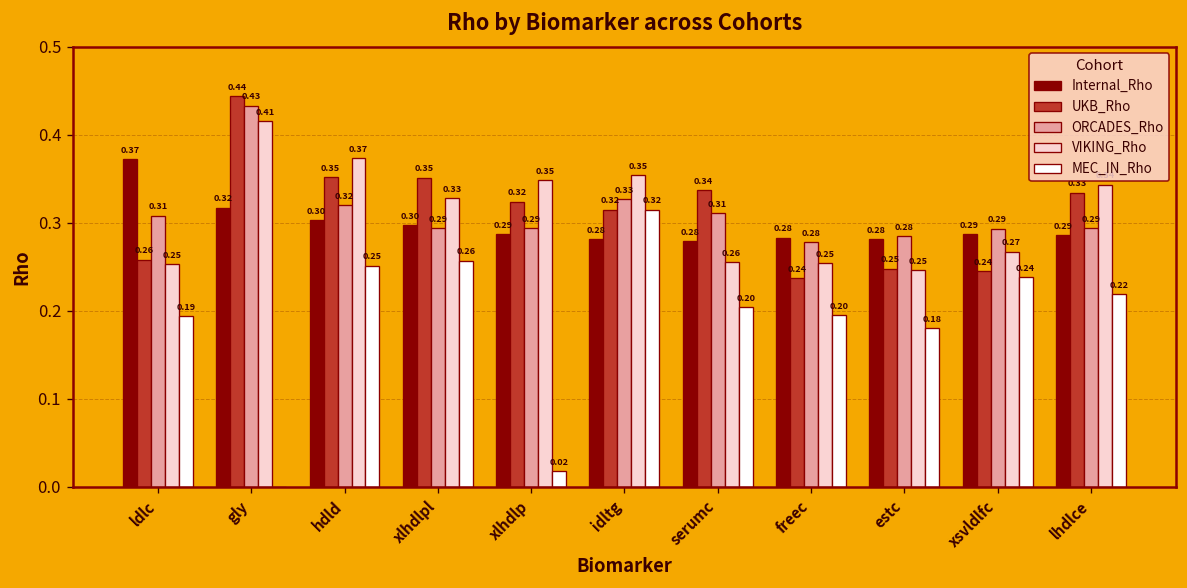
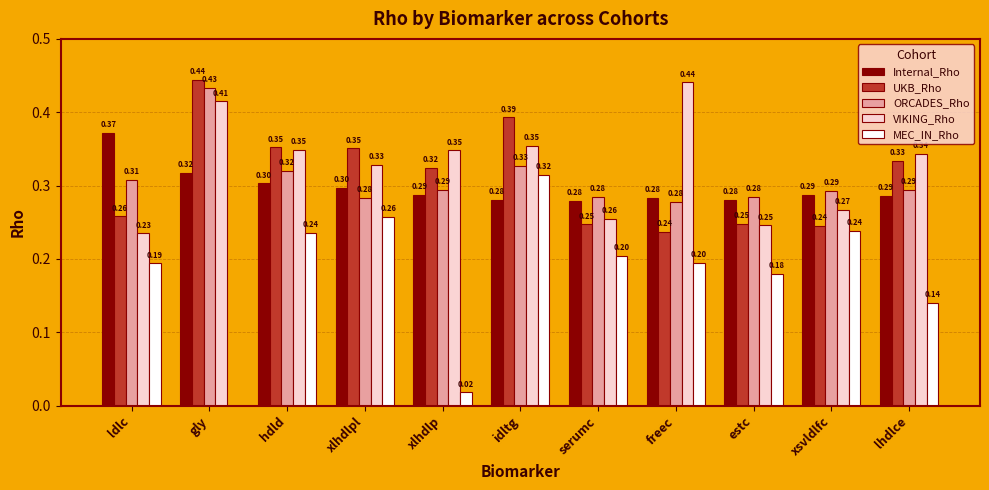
VIKING_Rho, ldlc: 0.25 -> 0.23
VIKING_Rho, hdld: 0.37 -> 0.35
MEC_IN_Rho, hdld: 0.25 -> 0.24
ORCADES_Rho, xlhdlpl: 0.29 -> 0.28
UKB_Rho, idltg: 0.32 -> 0.39
UKB_Rho, serumc: 0.34 -> 0.25
ORCADES_Rho, serumc: 0.31 -> 0.28
VIKING_Rho, freec: 0.25 -> 0.44
MEC_IN_Rho, lhdlce: 0.22 -> 0.14
